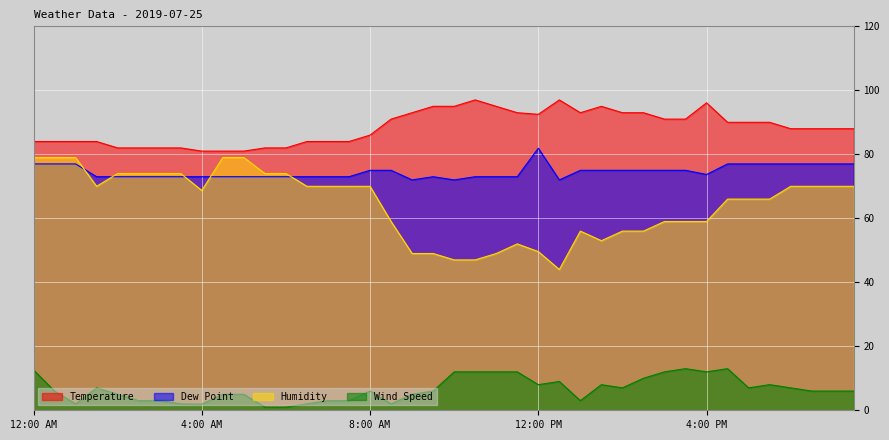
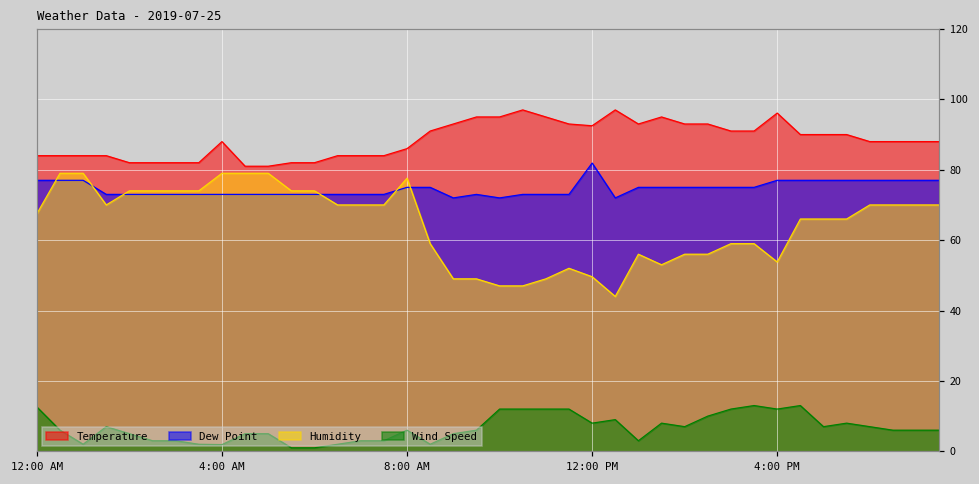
Humidity, 12:00 AM: 79 -> 68
Temperature, 4:00 AM: 81 -> 88
Humidity, 4:00 AM: 69 -> 79
Humidity, 8:00 AM: 70 -> 78
Dew Point, 4:00 PM: 74 -> 77
Humidity, 4:00 PM: 59 -> 54
